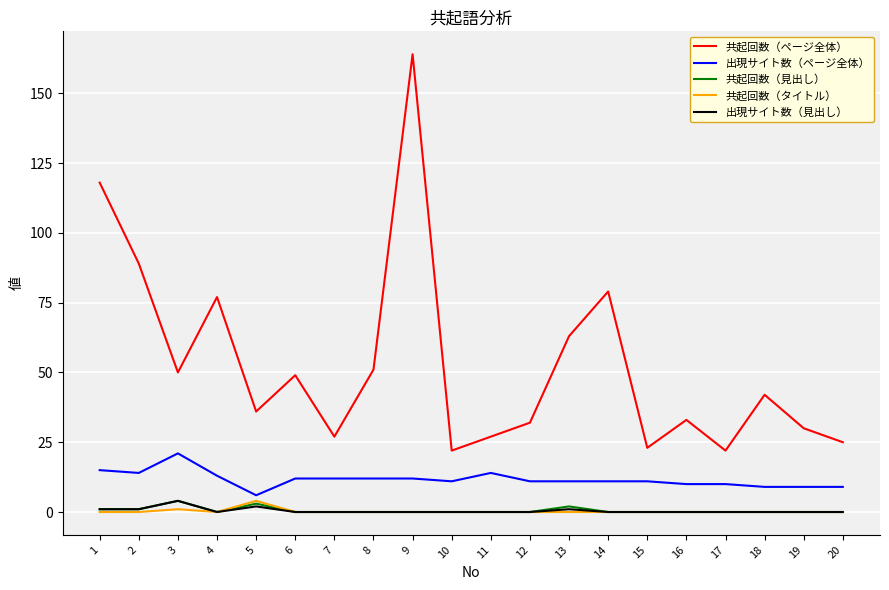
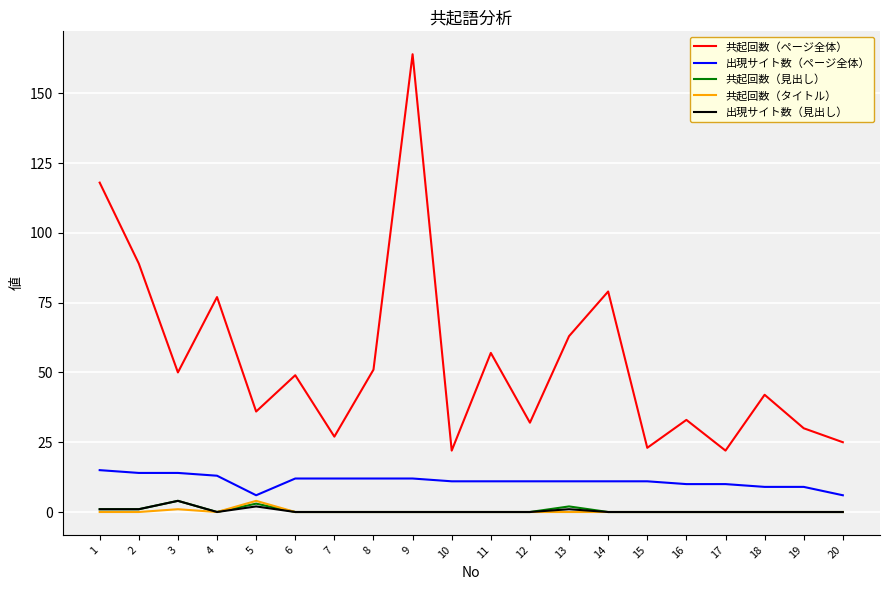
出現サイト数（ページ全体）, 3: 21 -> 14
共起回数（ページ全体）, 11: 27 -> 57
出現サイト数（ページ全体）, 11: 14 -> 11
出現サイト数（ページ全体）, 20: 9 -> 6
